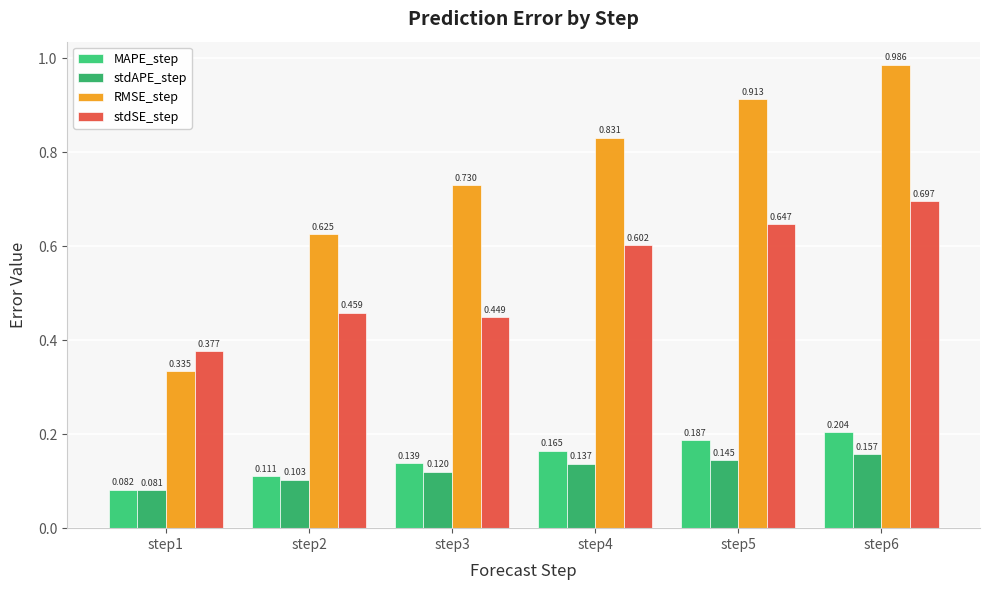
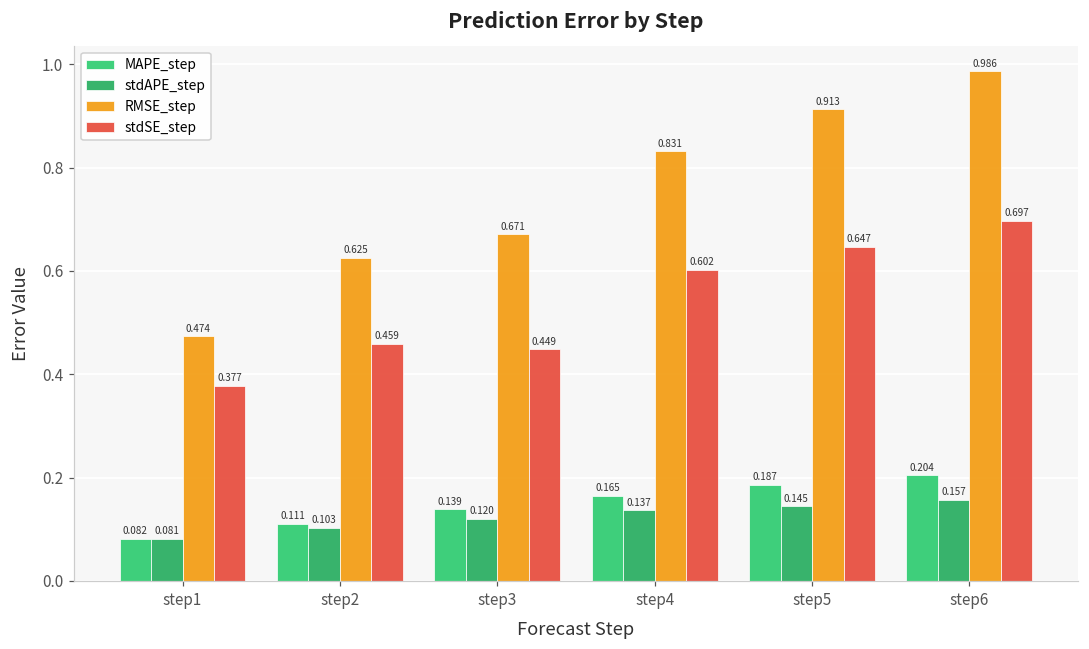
RMSE_step, step1: 0.335 -> 0.474
RMSE_step, step3: 0.730 -> 0.671
